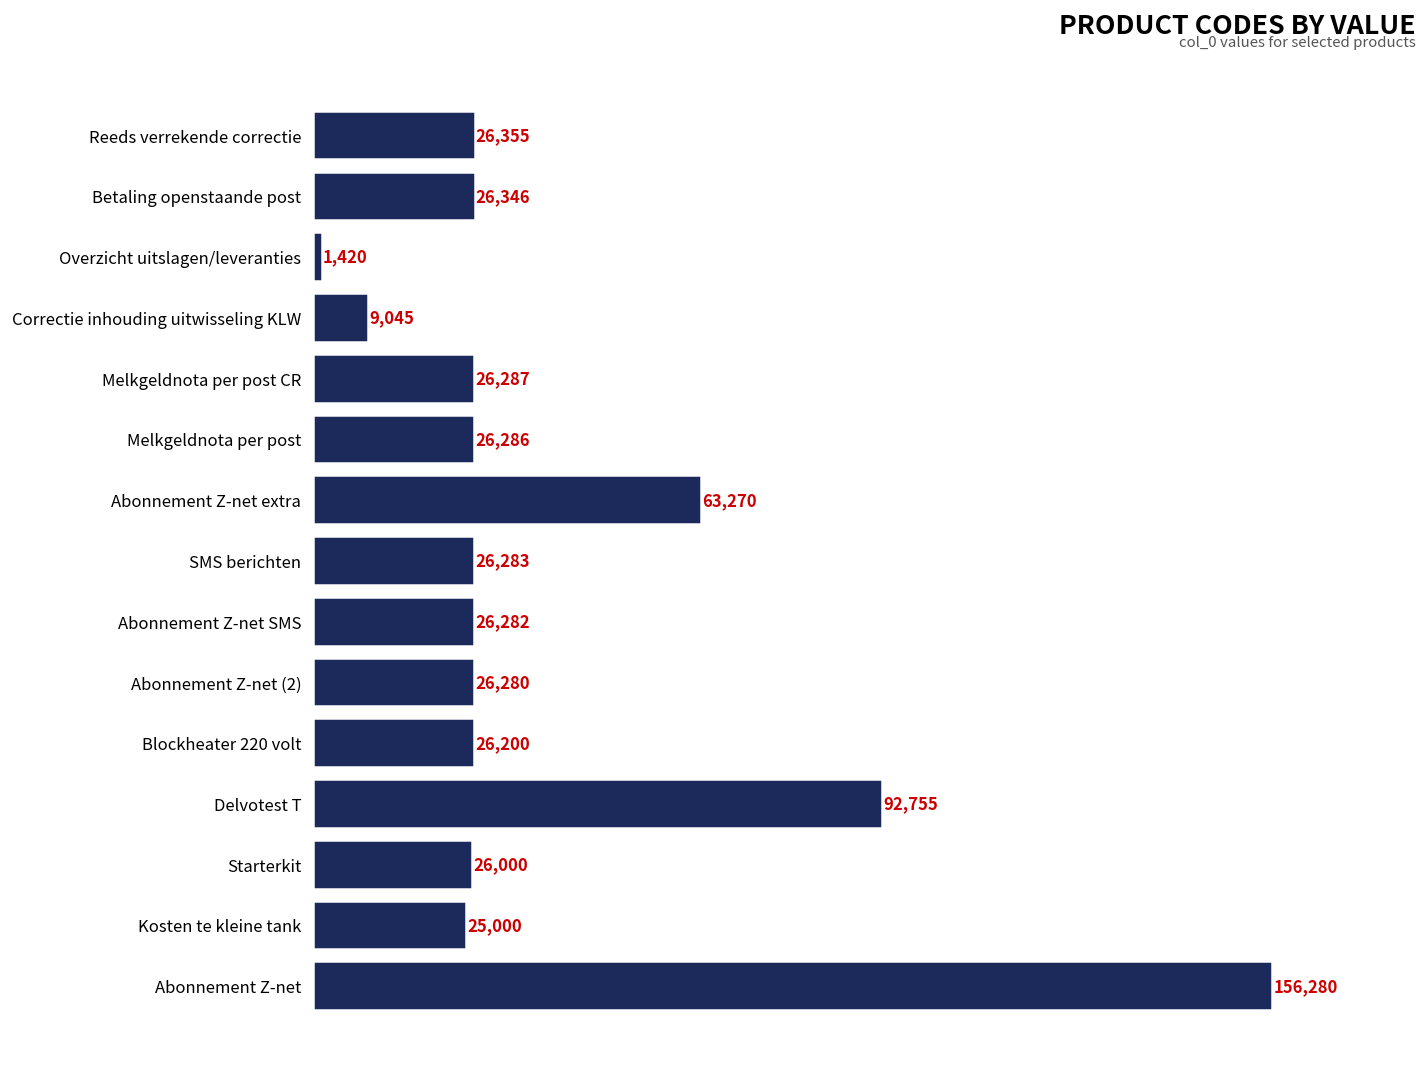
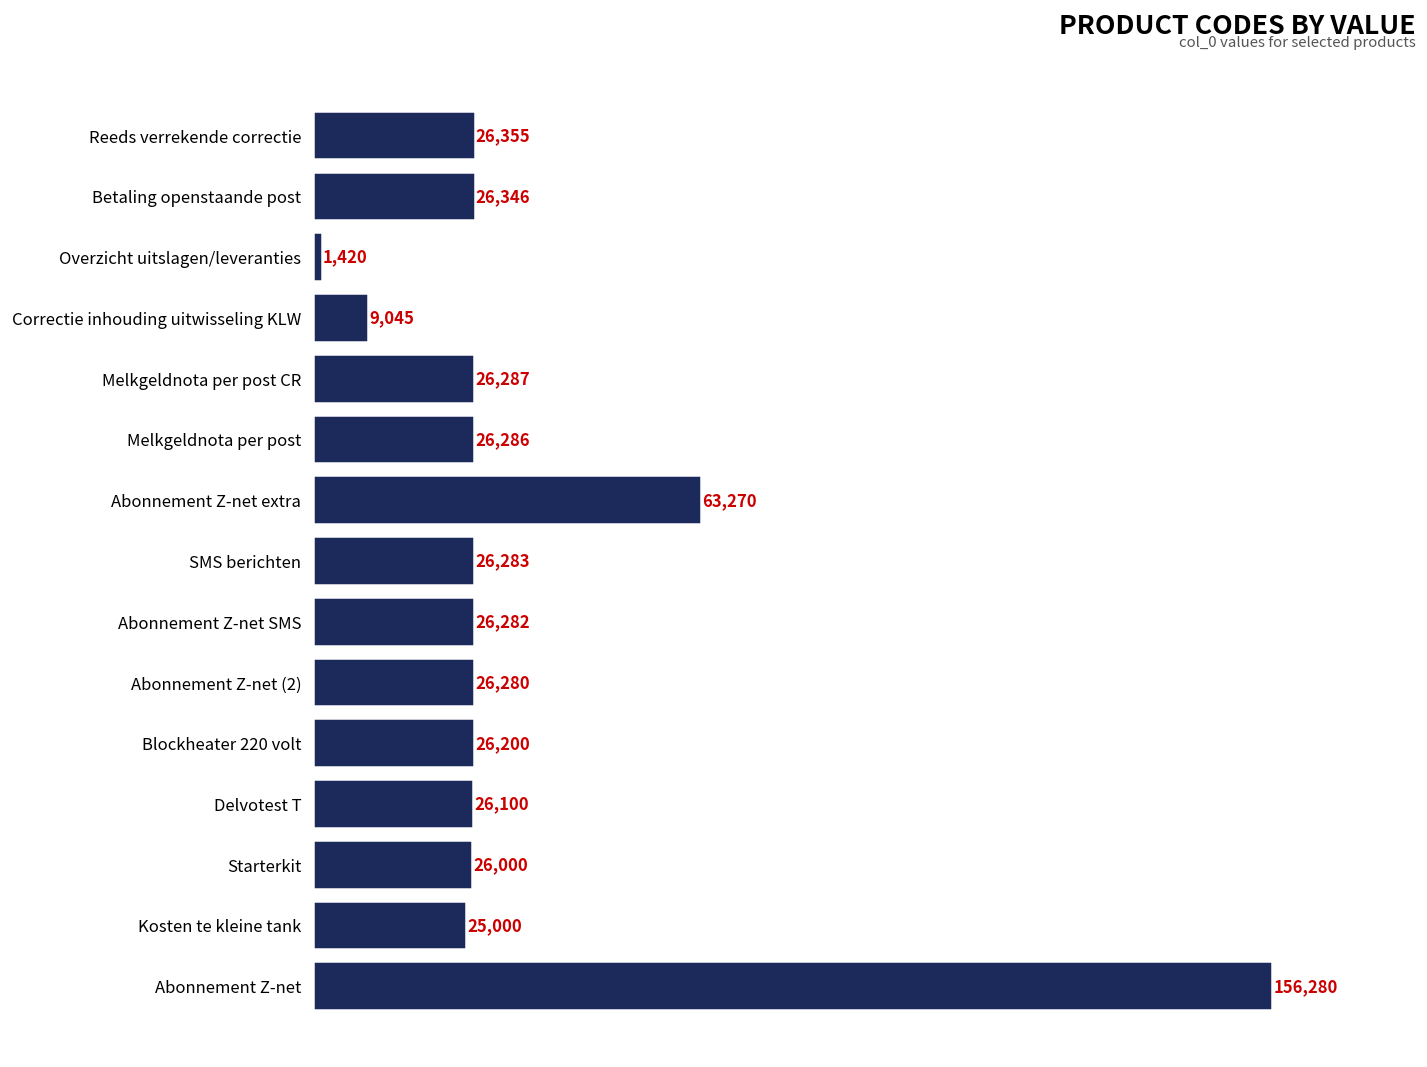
Delvotest T: 92,755 -> 26,100
